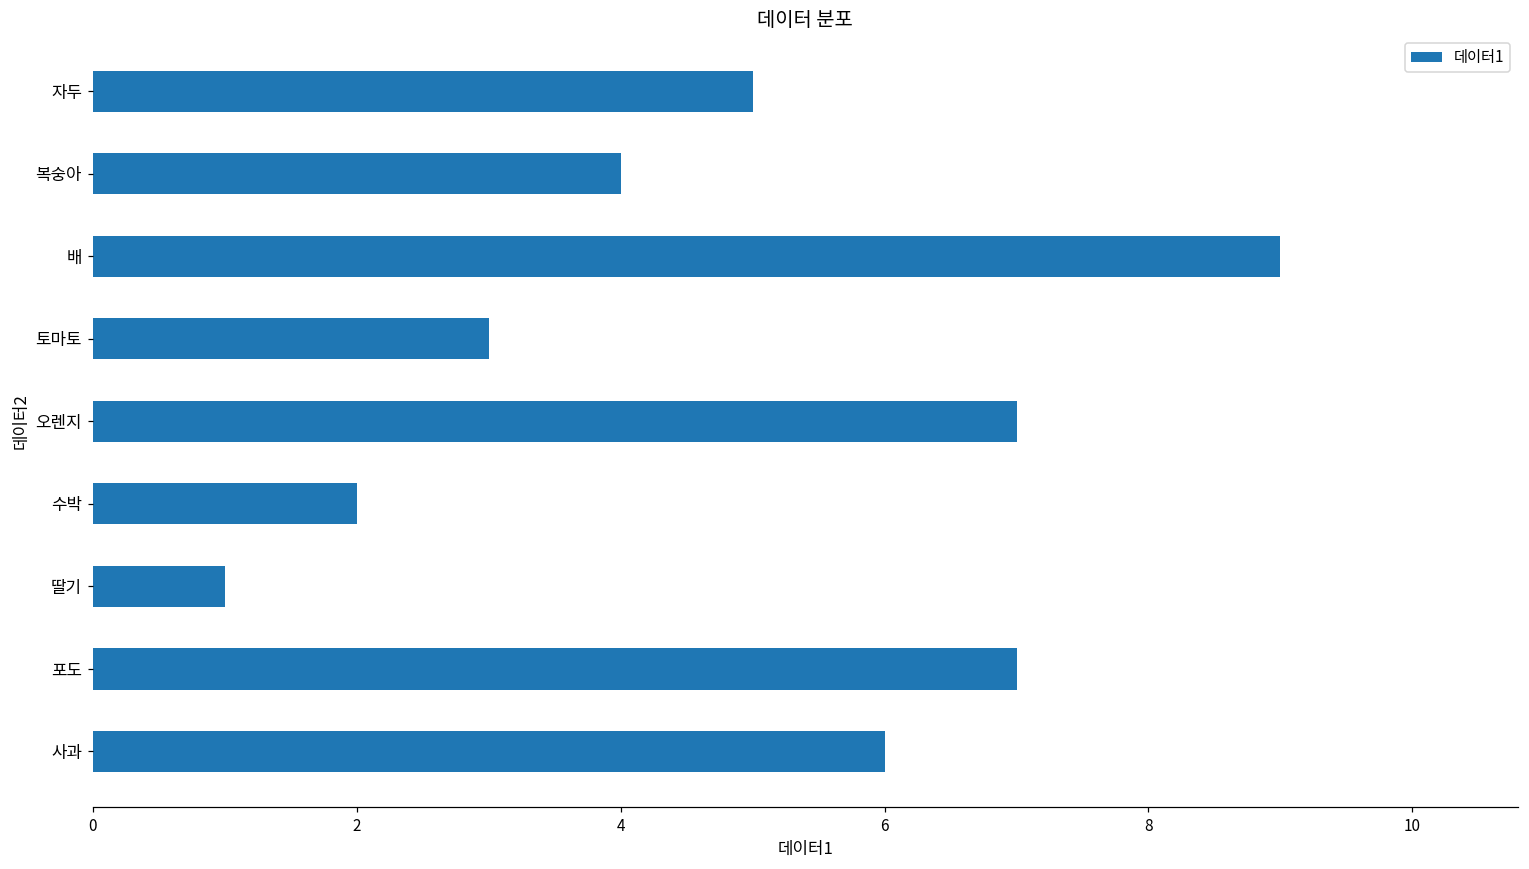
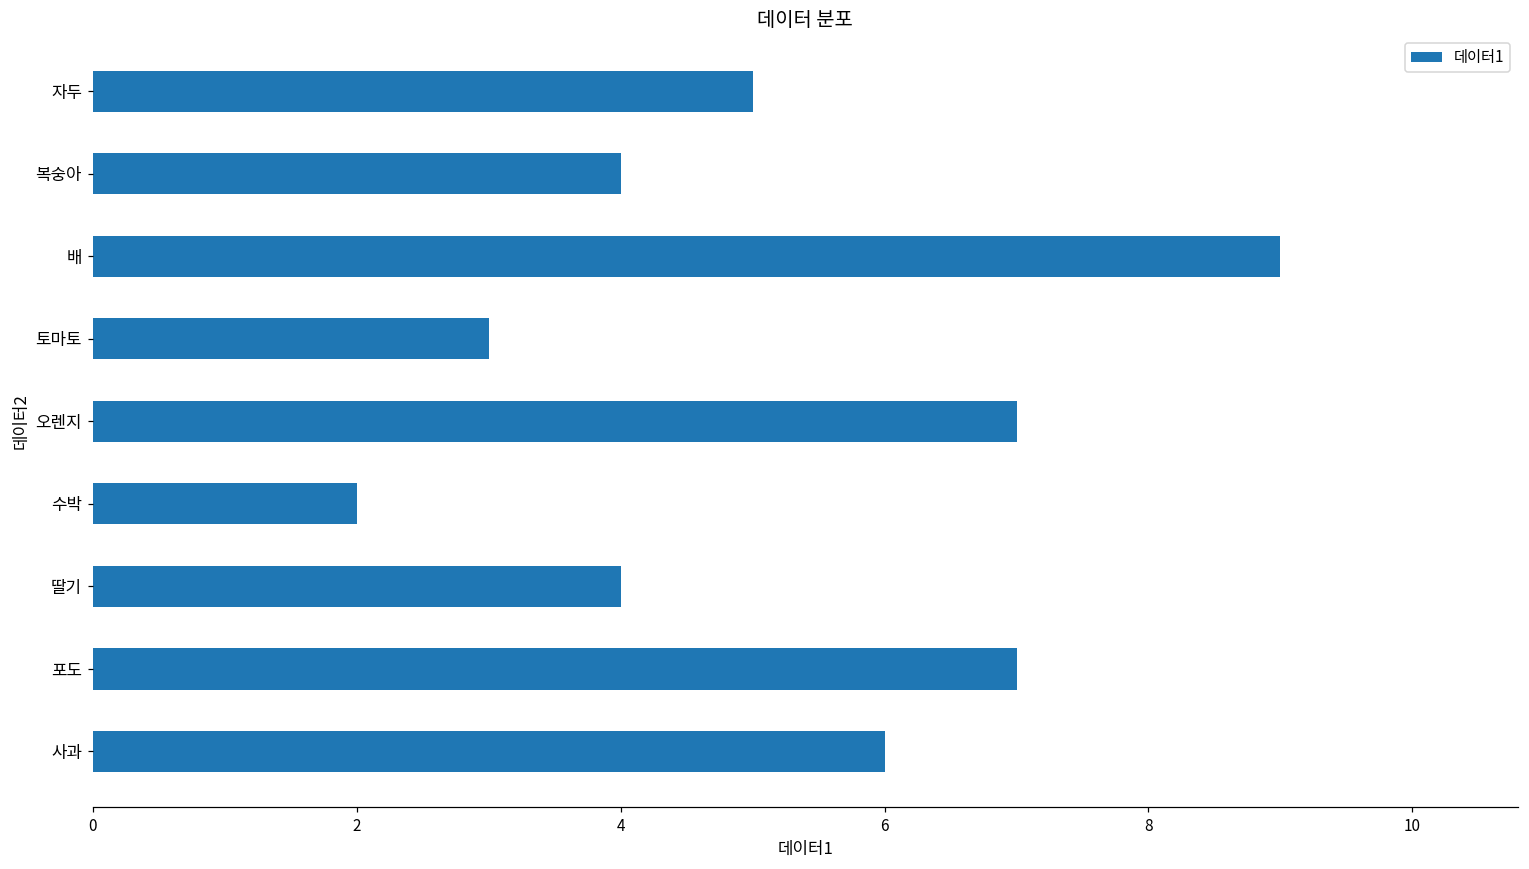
딸기: 1 -> 4
